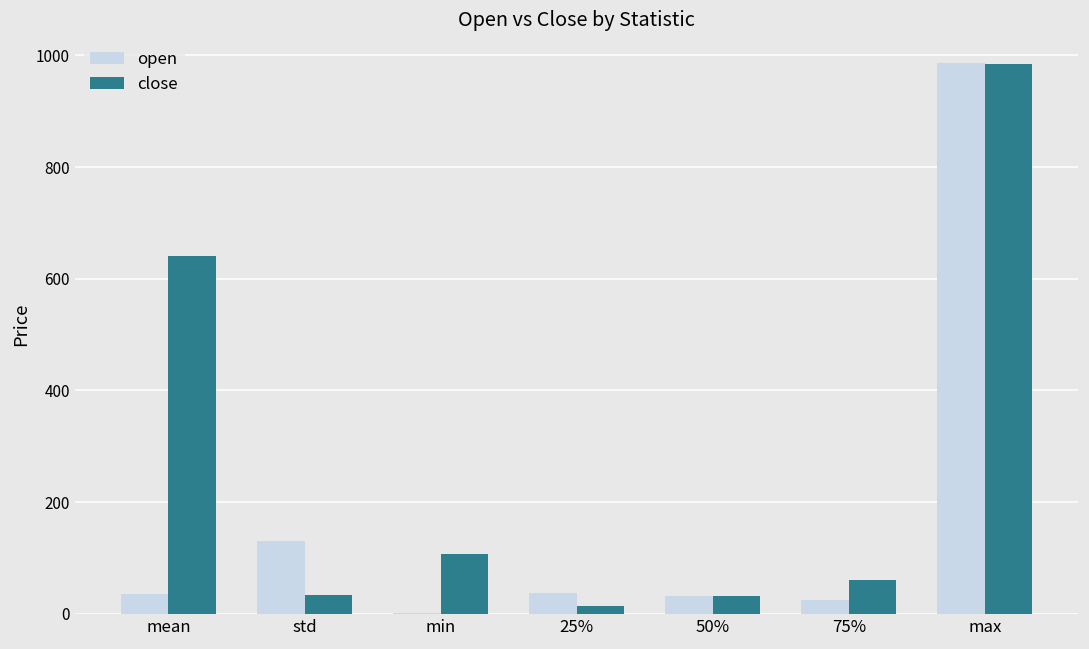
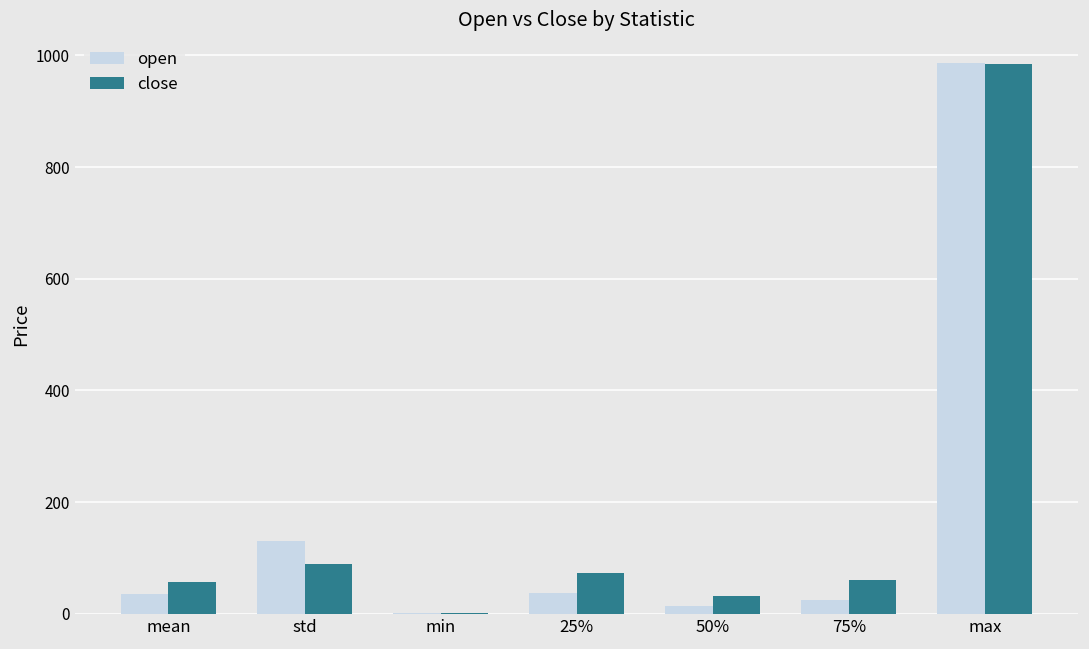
close, mean: 640 -> 60
close, std: 30 -> 90
close, min: 110 -> 0
close, 25%: 20 -> 70
open, 50%: 30 -> 10
